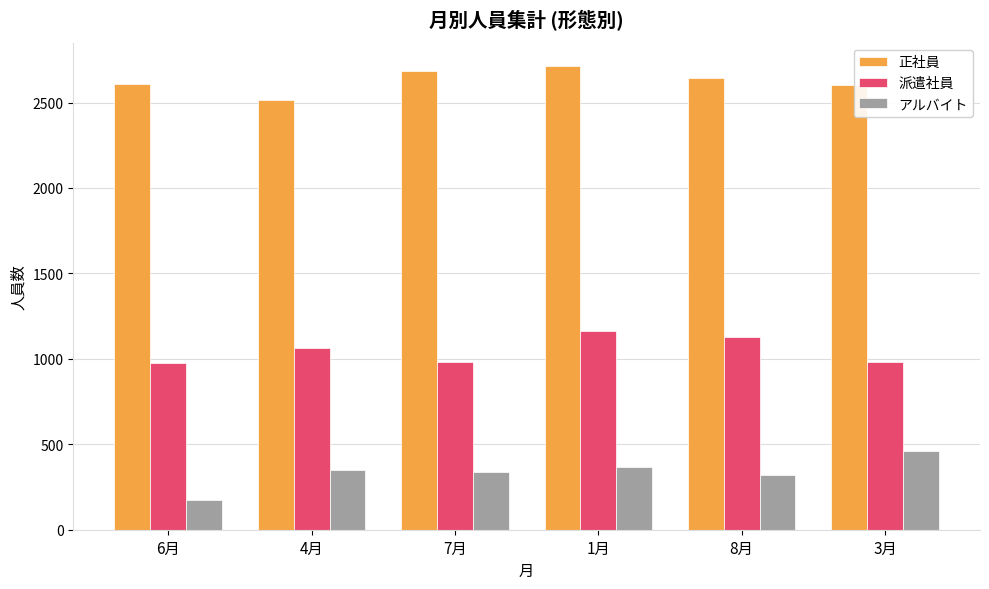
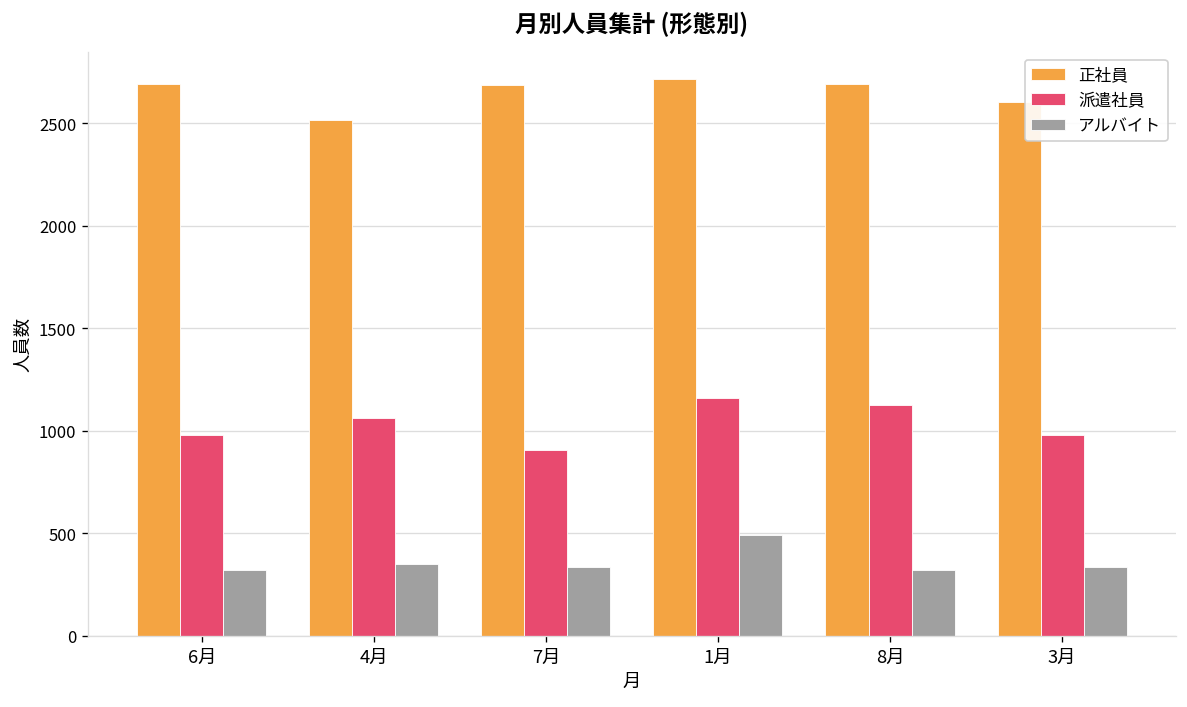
正社員, 6月: 2610 -> 2690
アルバイト, 6月: 170 -> 320
派遣社員, 7月: 980 -> 910
アルバイト, 1月: 370 -> 490
正社員, 8月: 2640 -> 2690
アルバイト, 3月: 460 -> 340
